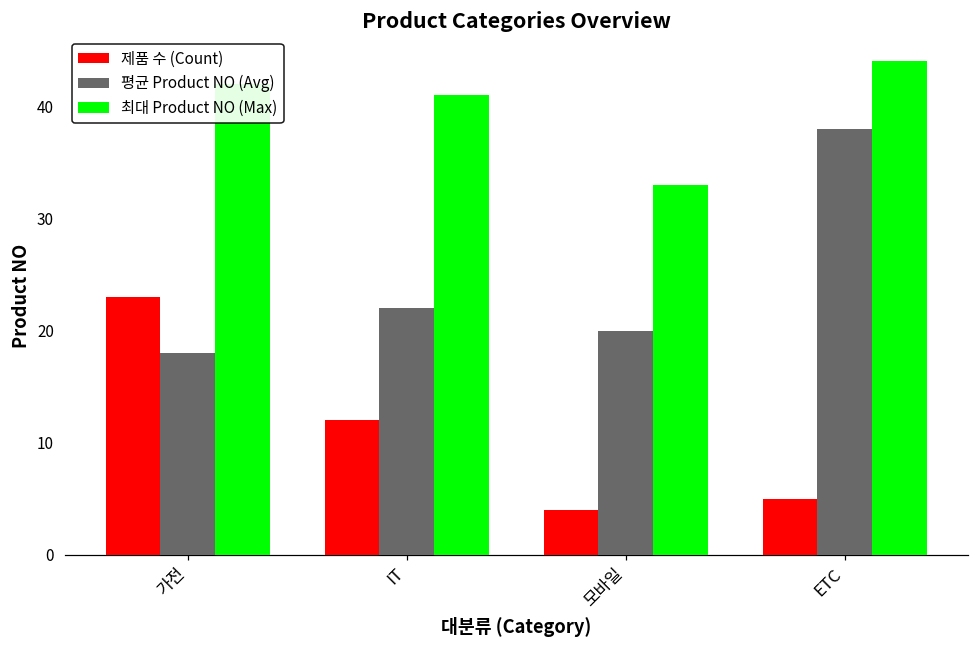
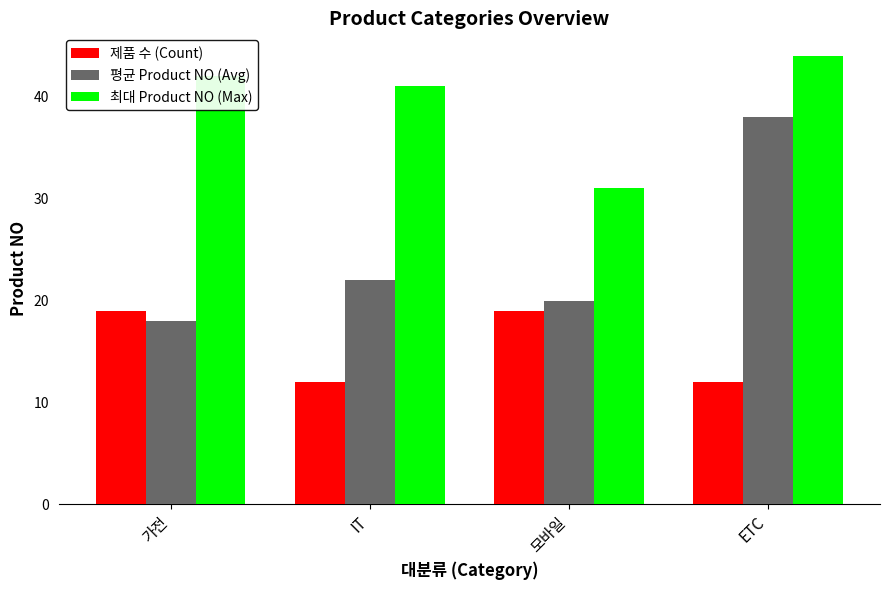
제품 수 (Count), 가전: 23 -> 19
제품 수 (Count), 모바일: 4 -> 19
최대 Product NO (Max), 모바일: 33 -> 31
제품 수 (Count), ETC: 5 -> 12
